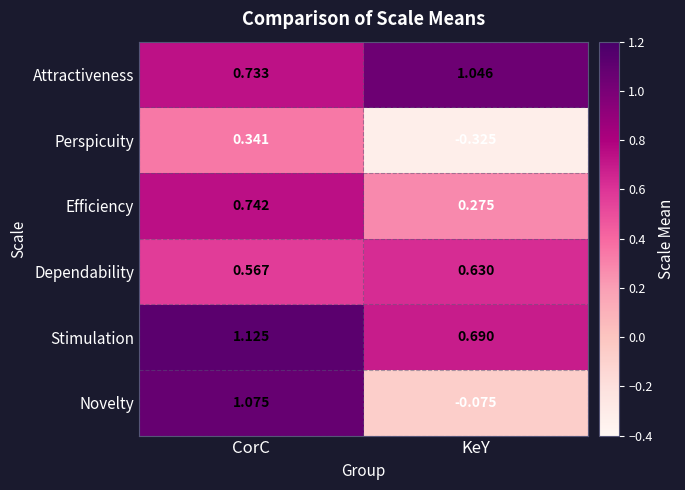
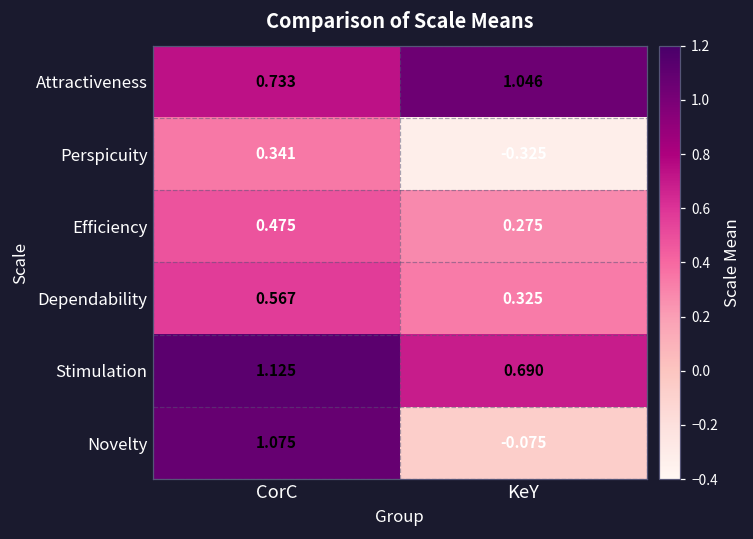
Efficiency, CorC: 0.742 -> 0.475
Dependability, KeY: 0.630 -> 0.325
